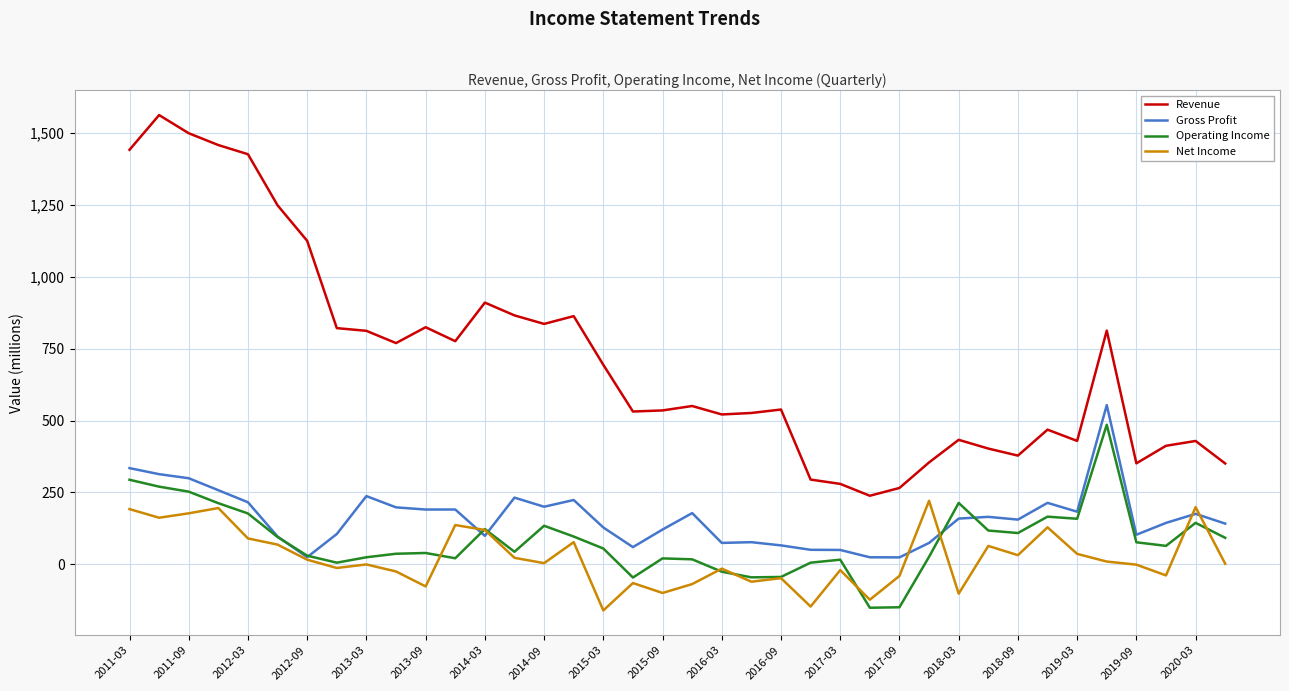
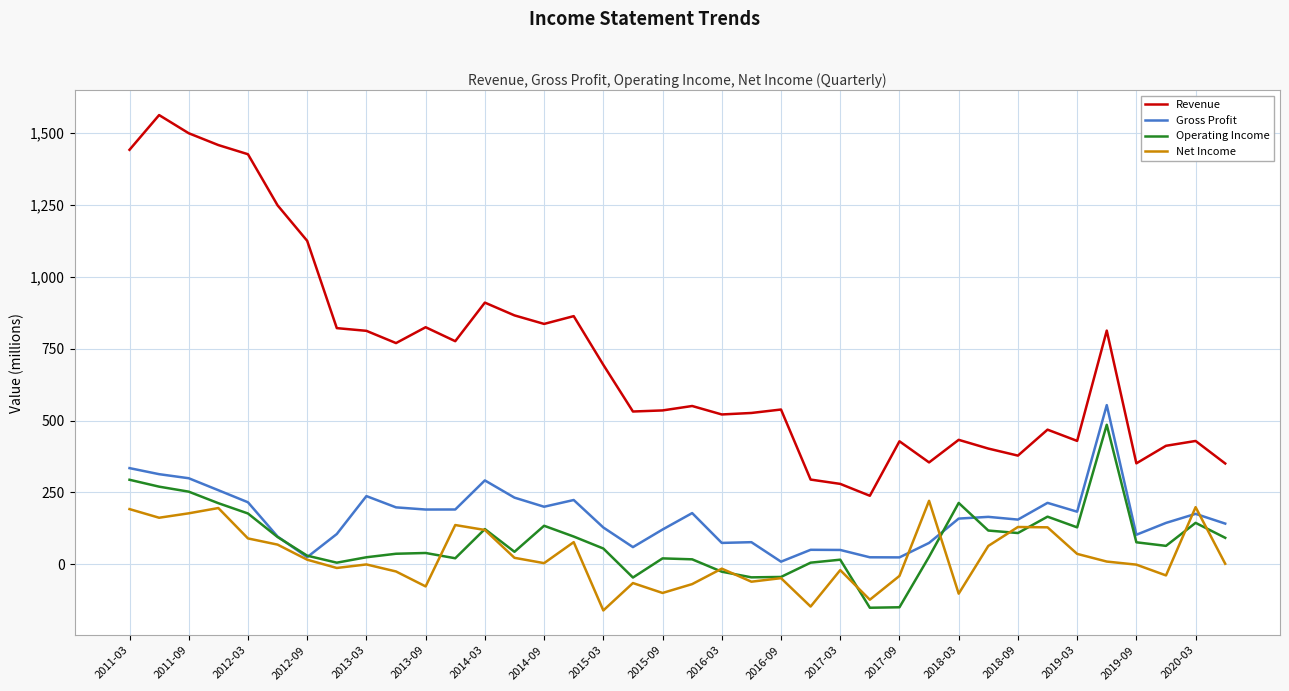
Gross Profit, 2014-03: 100 -> 290
Gross Profit, 2016-09: 70 -> 10
Revenue, 2017-09: 270 -> 430
Net Income, 2018-09: 30 -> 130
Operating Income, 2019-03: 160 -> 130
